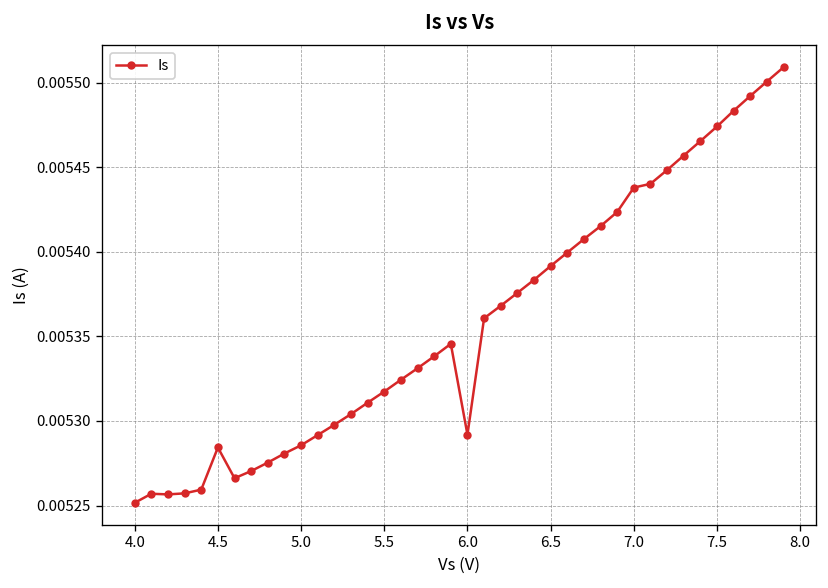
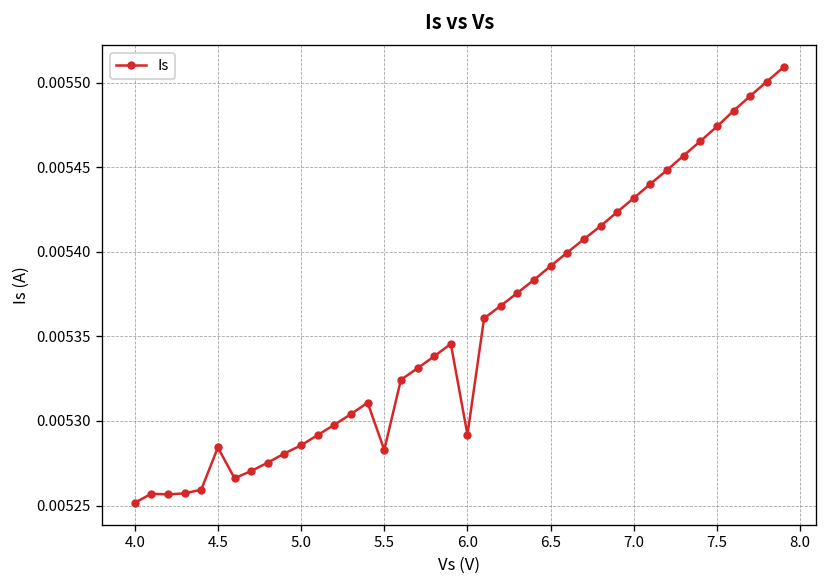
5.5: 0.005317 -> 0.005283
7.0: 0.005438 -> 0.005432
